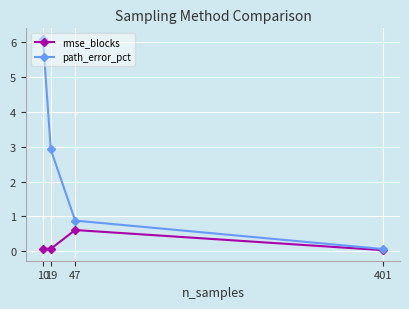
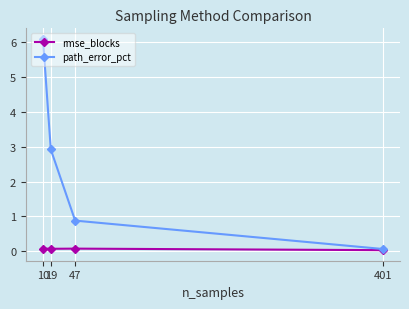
rmse_blocks, 47: 0.6 -> 0.1
